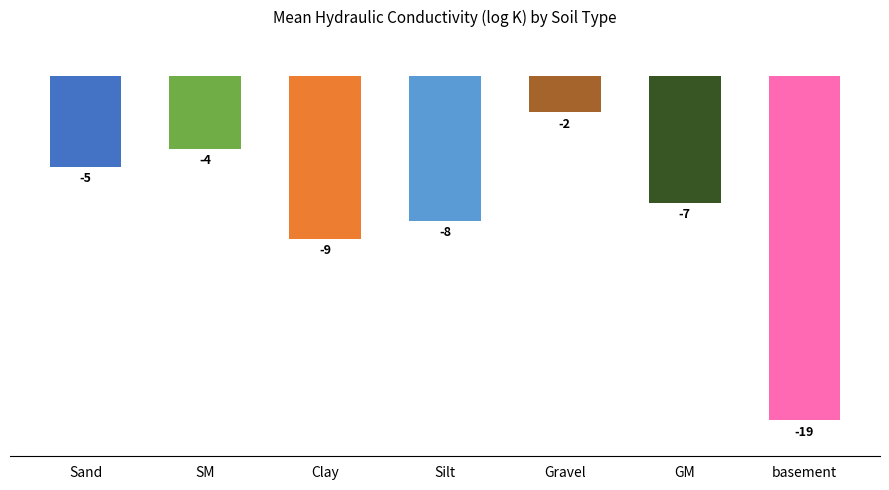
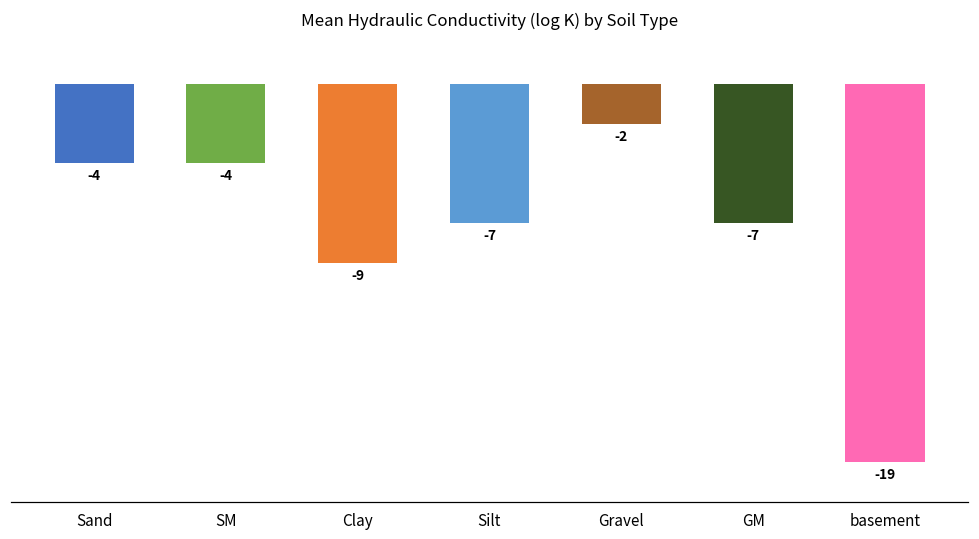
Sand: -5 -> -4
Silt: -8 -> -7
